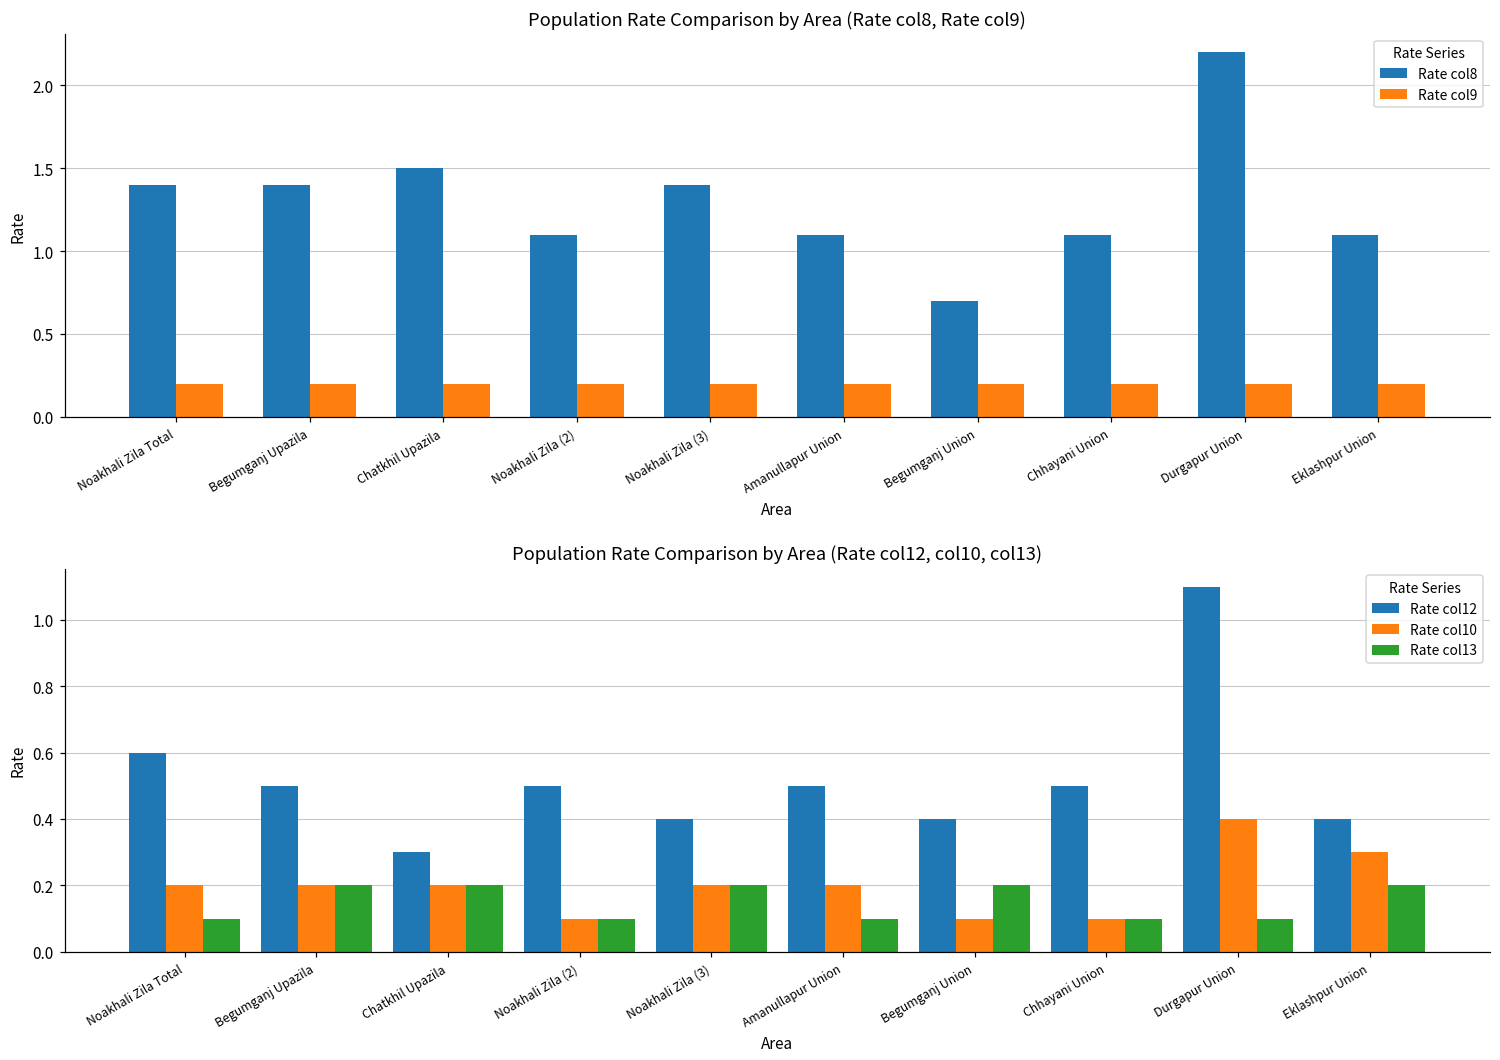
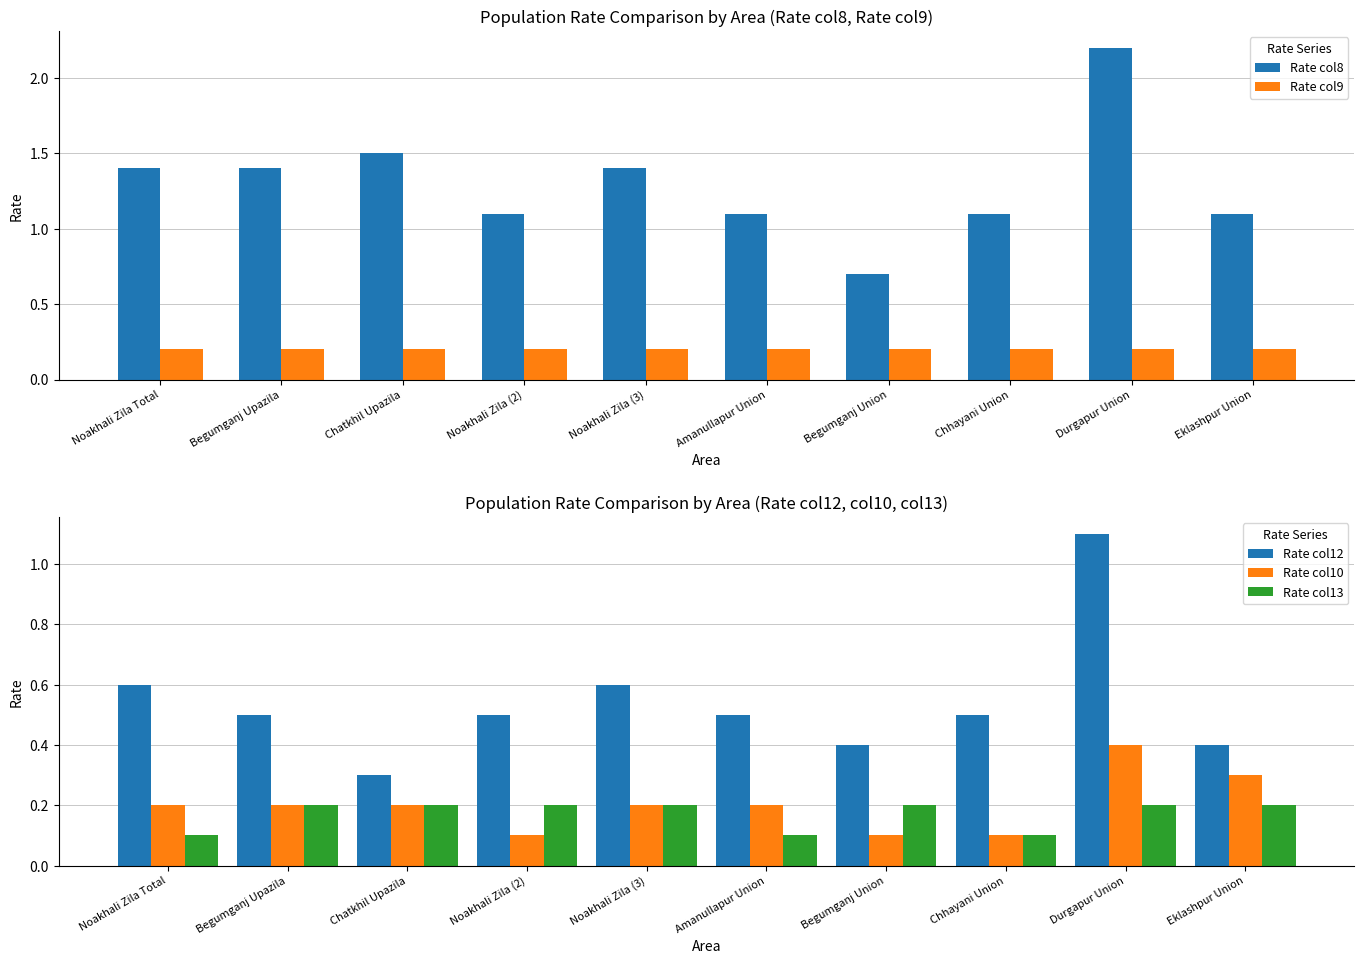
Population Rate Comparison by Area (Rate col12, col10, col13), Rate col13, Noakhali Zila (2): 0.1 -> 0.2
Population Rate Comparison by Area (Rate col12, col10, col13), Rate col12, Noakhali Zila (3): 0.4 -> 0.6
Population Rate Comparison by Area (Rate col12, col10, col13), Rate col13, Durgapur Union: 0.1 -> 0.2
